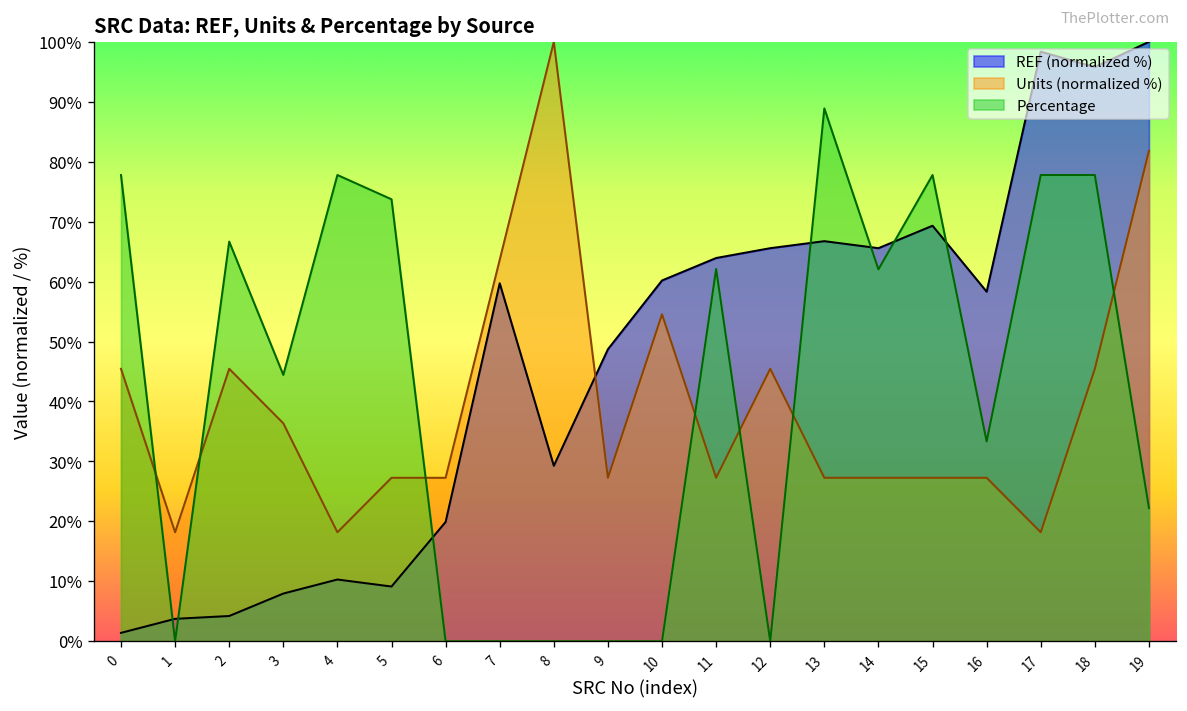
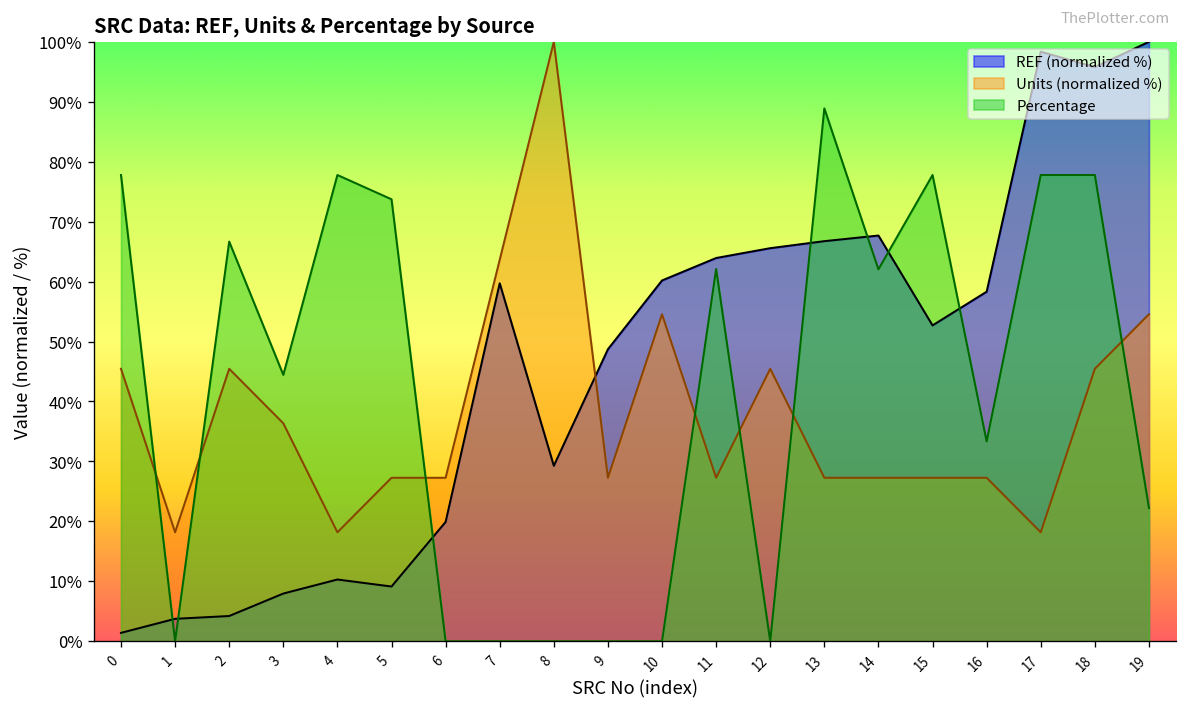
REF (normalized %), 14: 66% -> 68%
REF (normalized %), 15: 69% -> 53%
Units (normalized %), 19: 82% -> 55%
